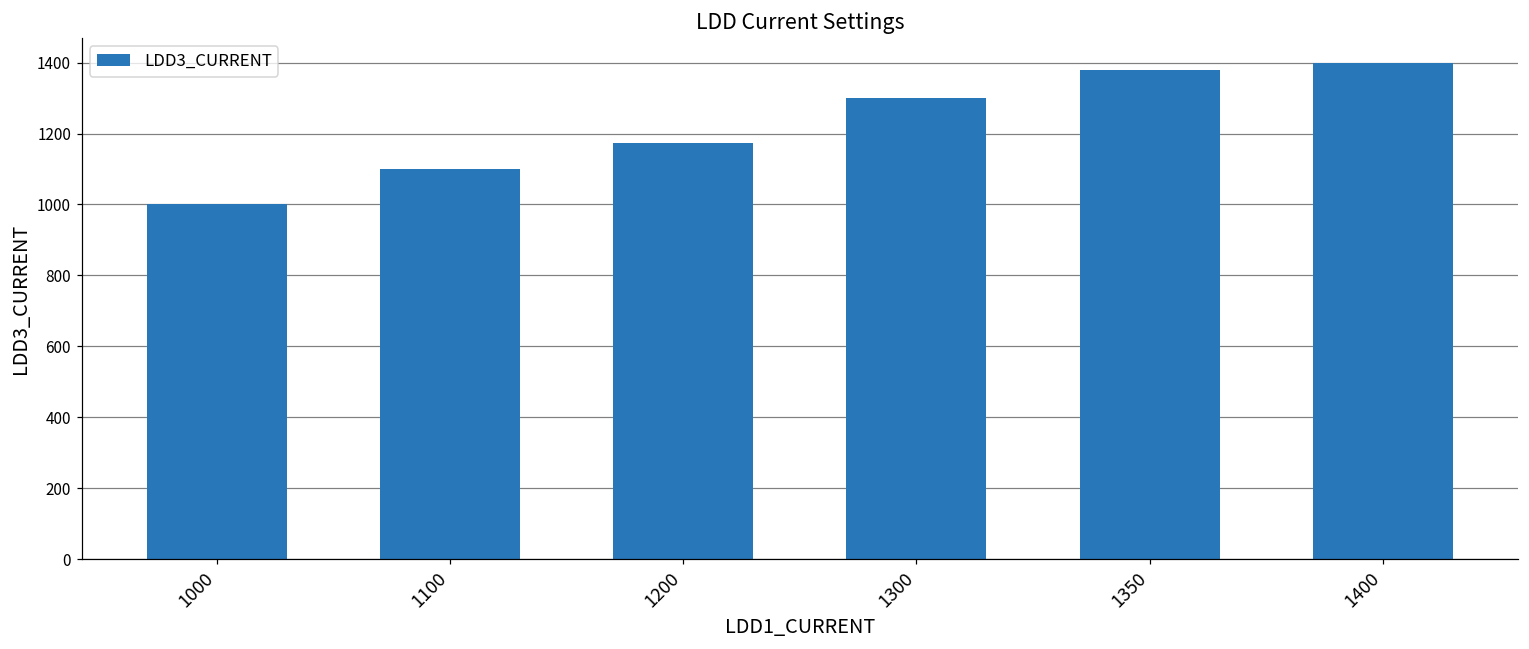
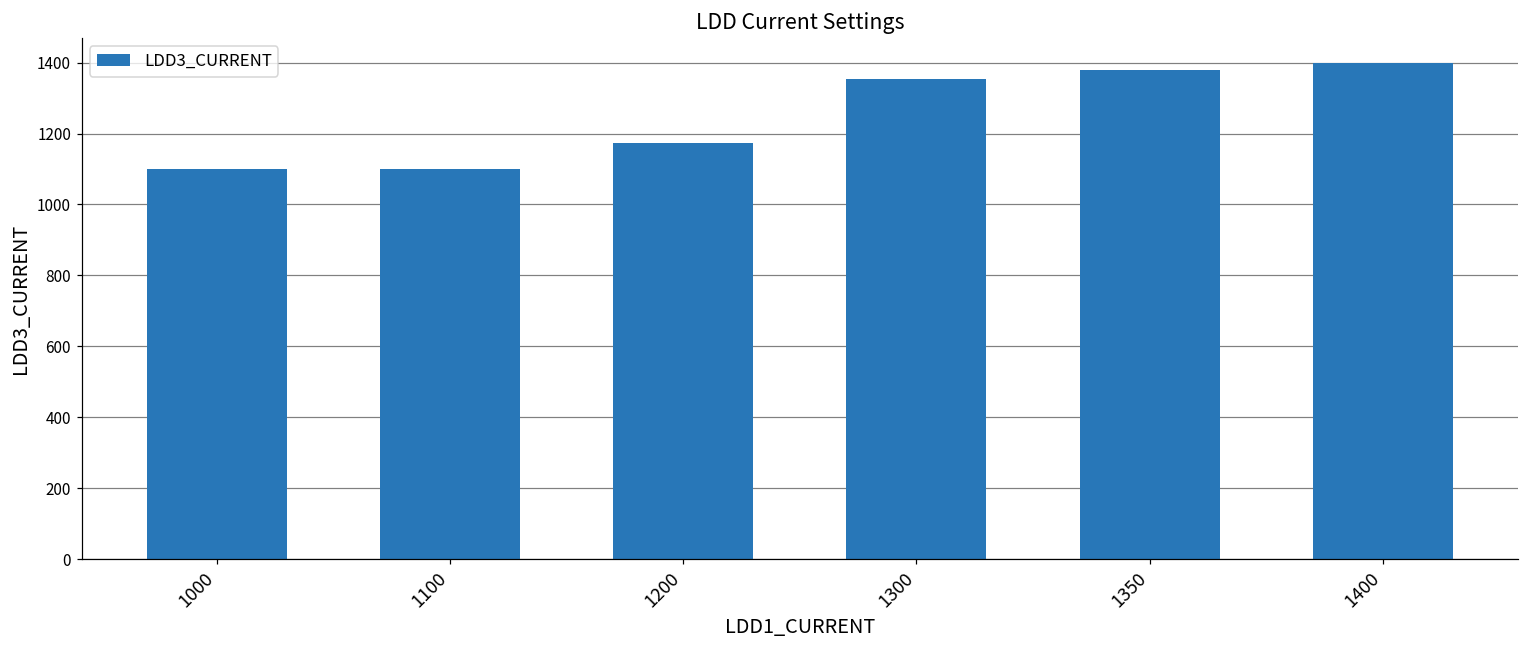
1000: 1000 -> 1100
1300: 1300 -> 1360
